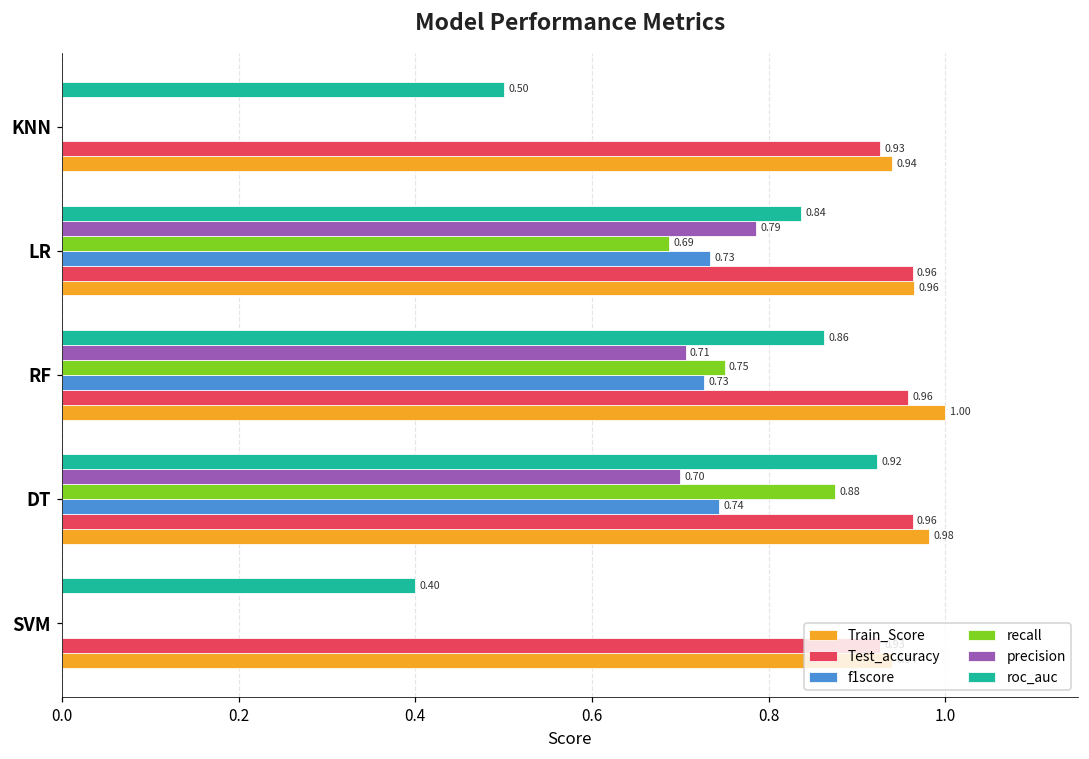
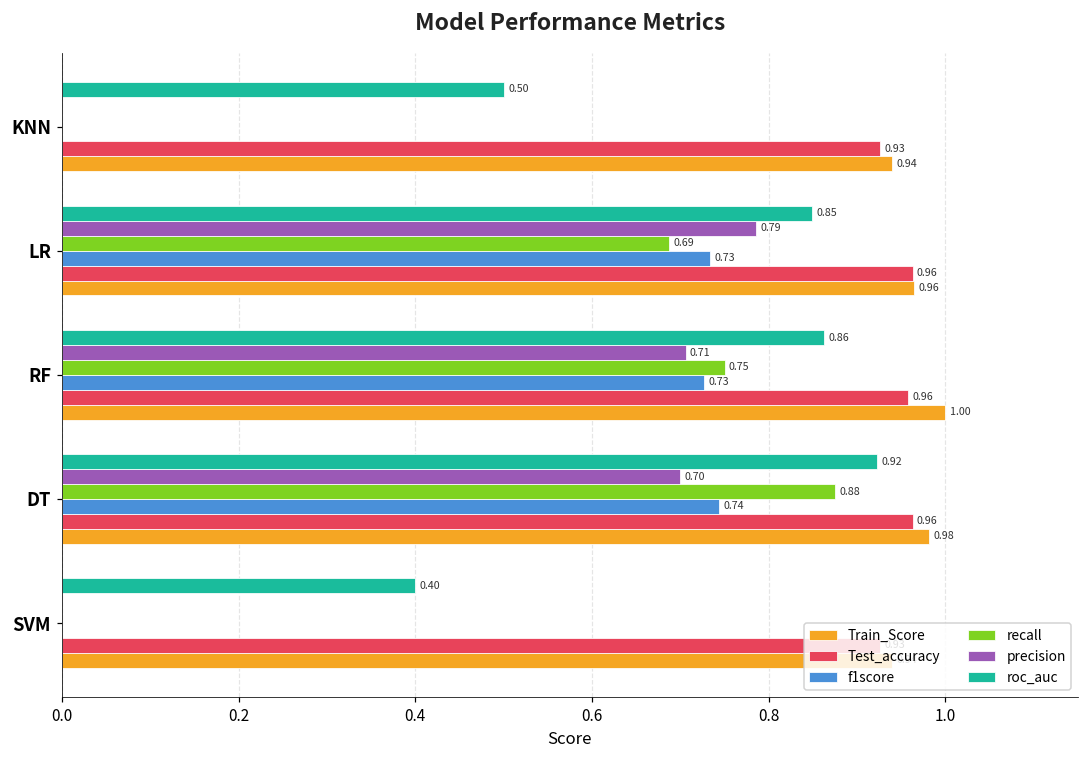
roc_auc, LR: 0.84 -> 0.85
